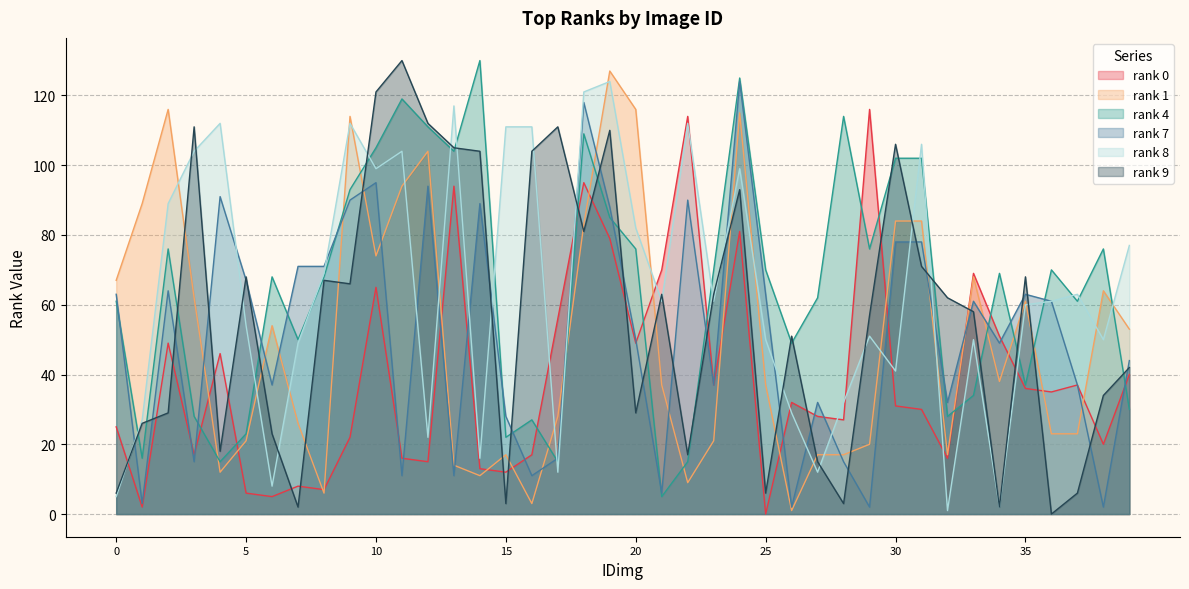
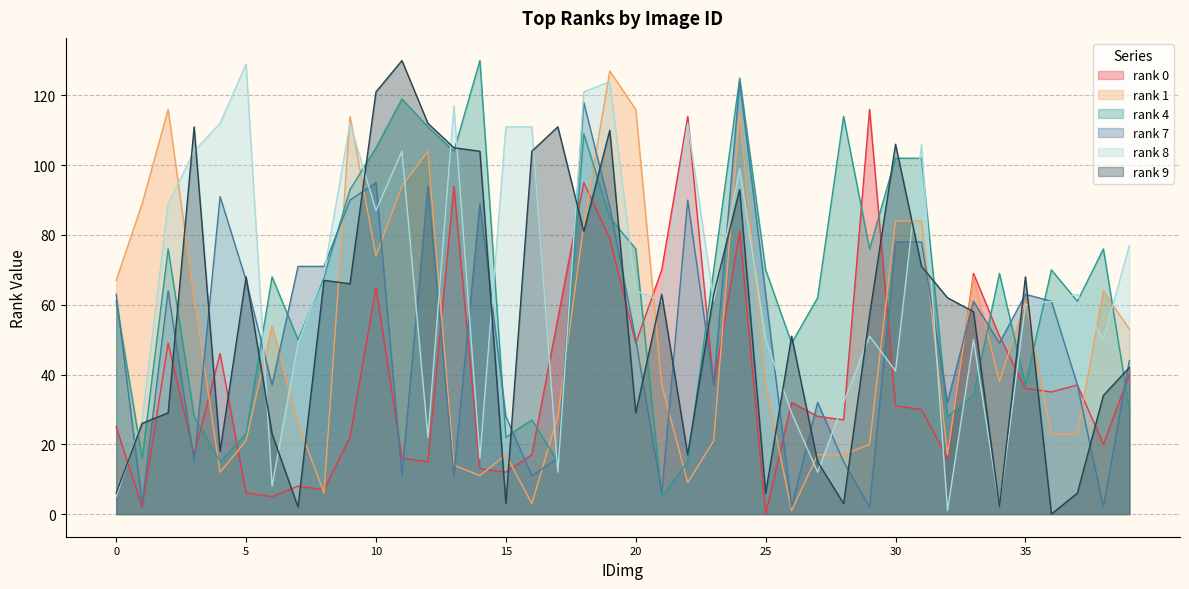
rank 8, 5: 54 -> 129
rank 8, 10: 99 -> 87
rank 8, 20: 82 -> 64
